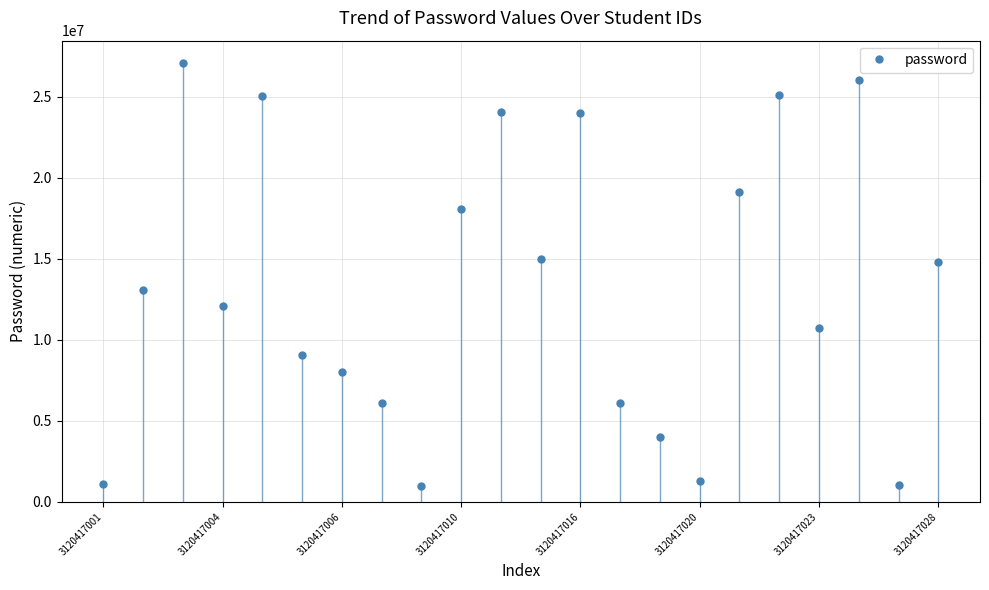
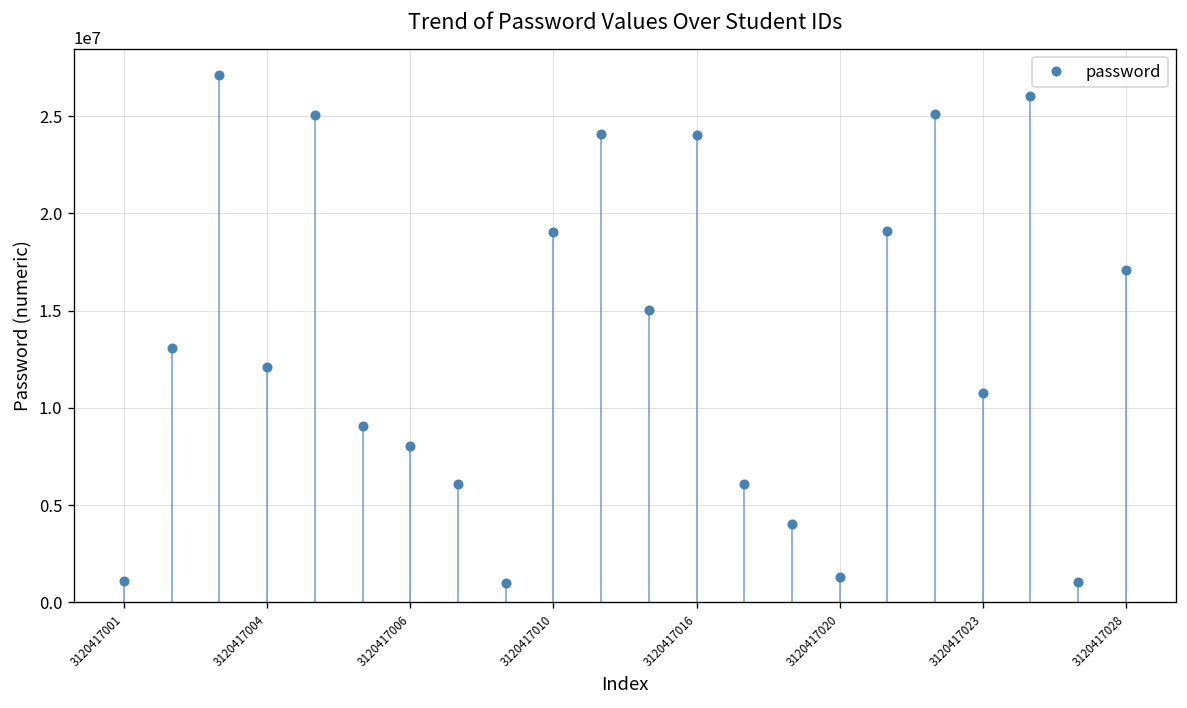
3120417010: 18100000 -> 19000000
3120417028: 14800000 -> 17100000
